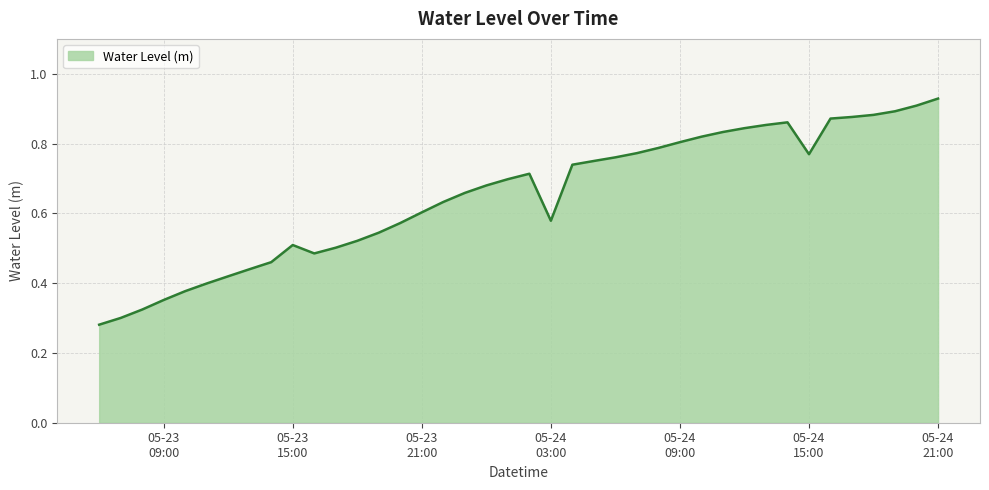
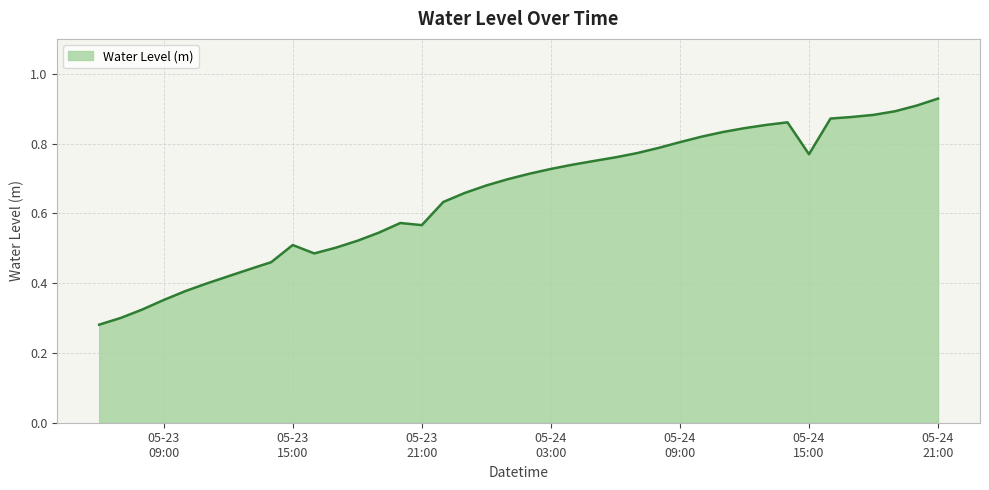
05-23 21:00: 0.60 -> 0.57
05-24 03:00: 0.58 -> 0.73
